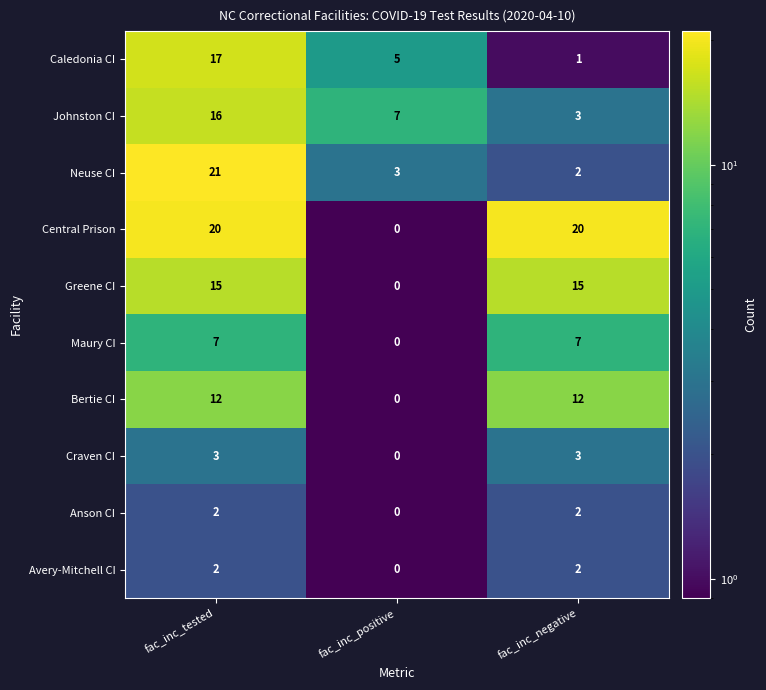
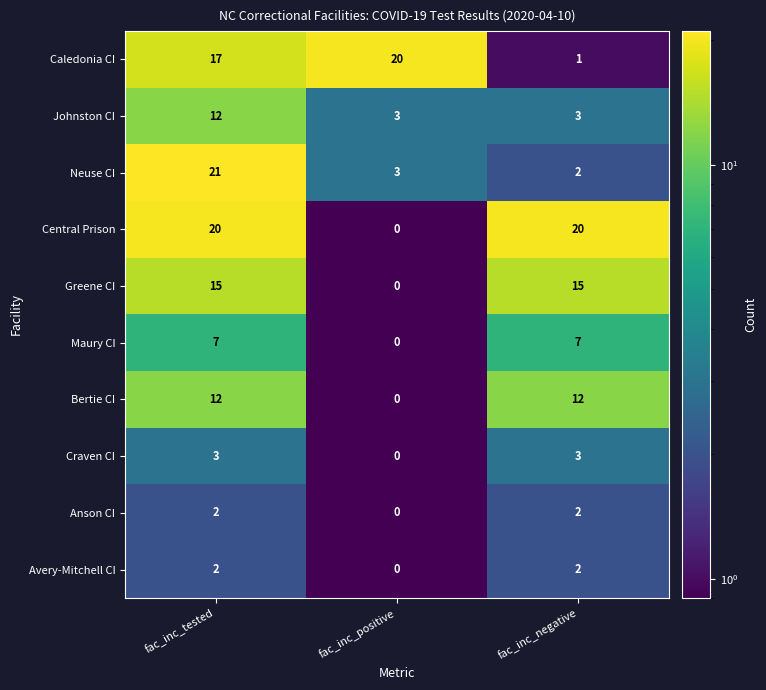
Caledonia CI, fac_inc_positive: 5 -> 20
Johnston CI, fac_inc_tested: 16 -> 12
Johnston CI, fac_inc_positive: 7 -> 3
